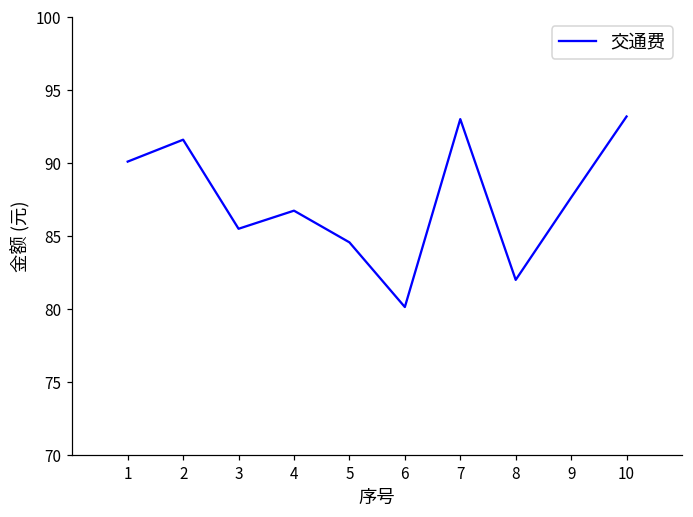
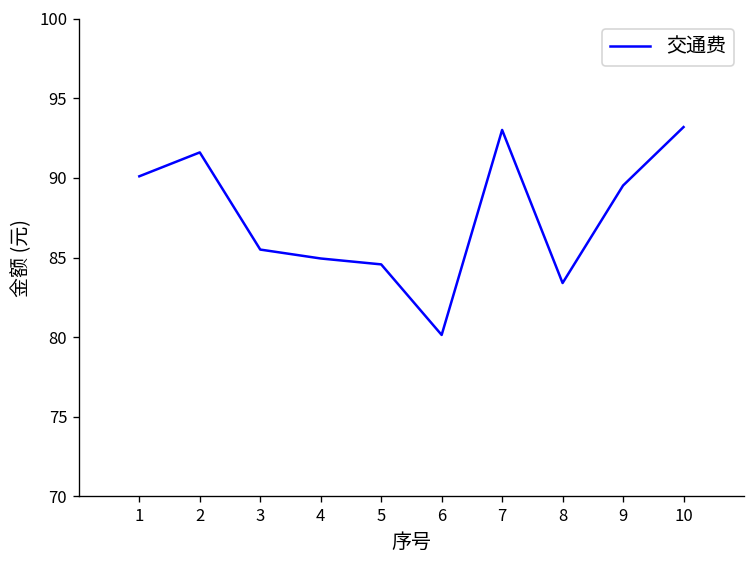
4: 86.7 -> 84.9
8: 82.0 -> 83.4
9: 87.6 -> 89.5
